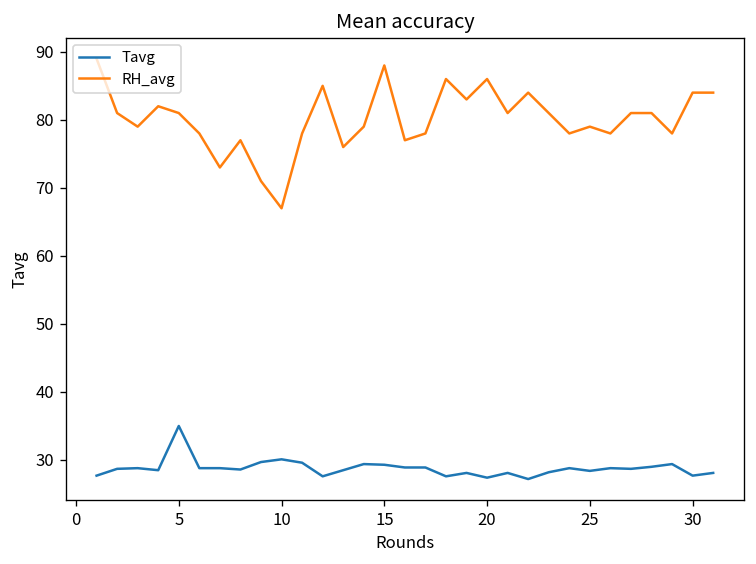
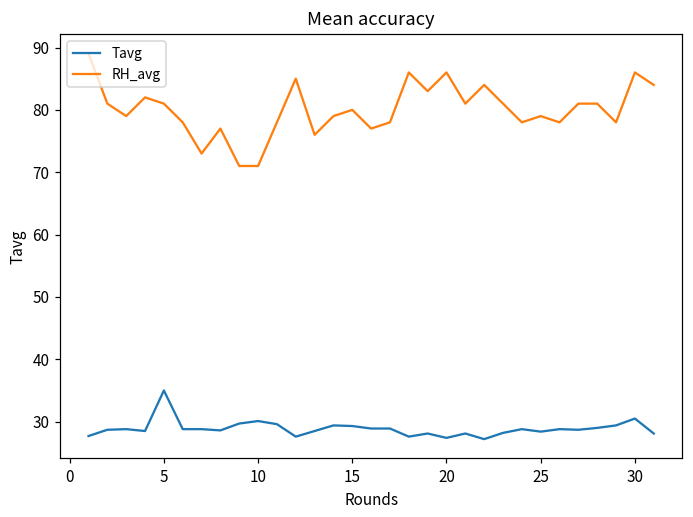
RH_avg, 10: 67 -> 71
RH_avg, 15: 88 -> 80
Tavg, 30: 28 -> 31
RH_avg, 30: 84 -> 86
